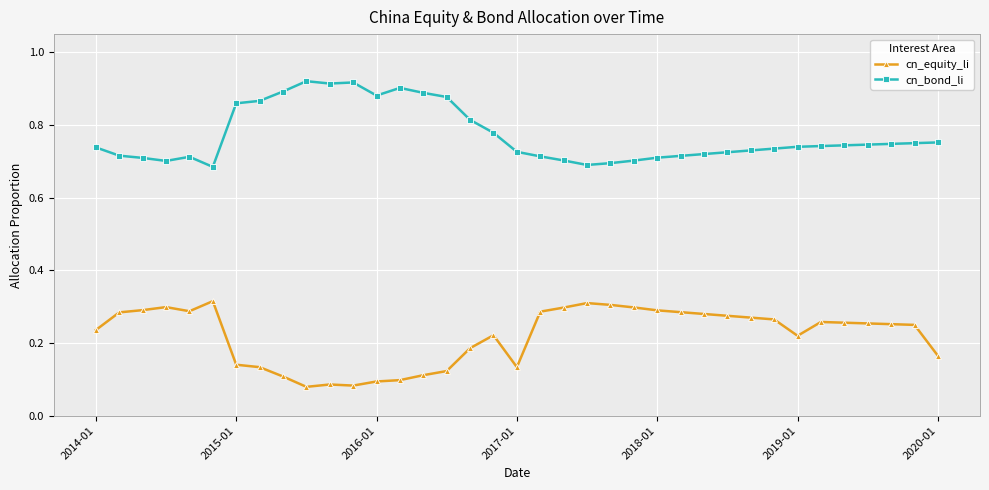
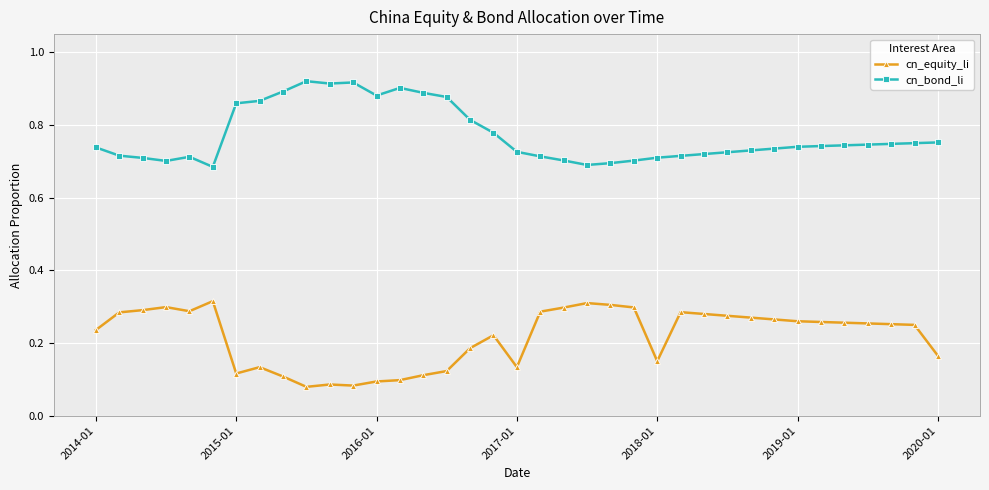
cn_equity_li, 2015-01: 0.14 -> 0.12
cn_equity_li, 2018-01: 0.29 -> 0.15
cn_equity_li, 2019-01: 0.22 -> 0.26
